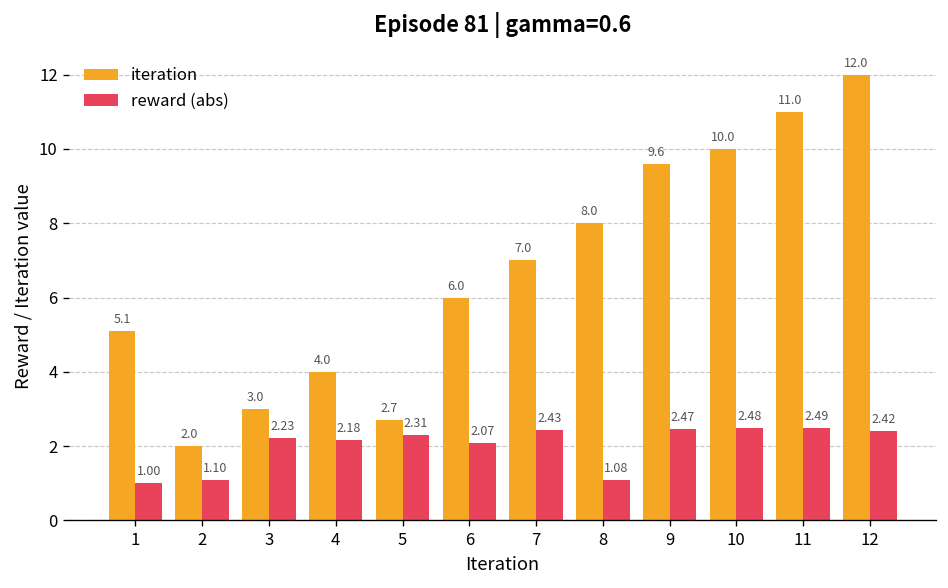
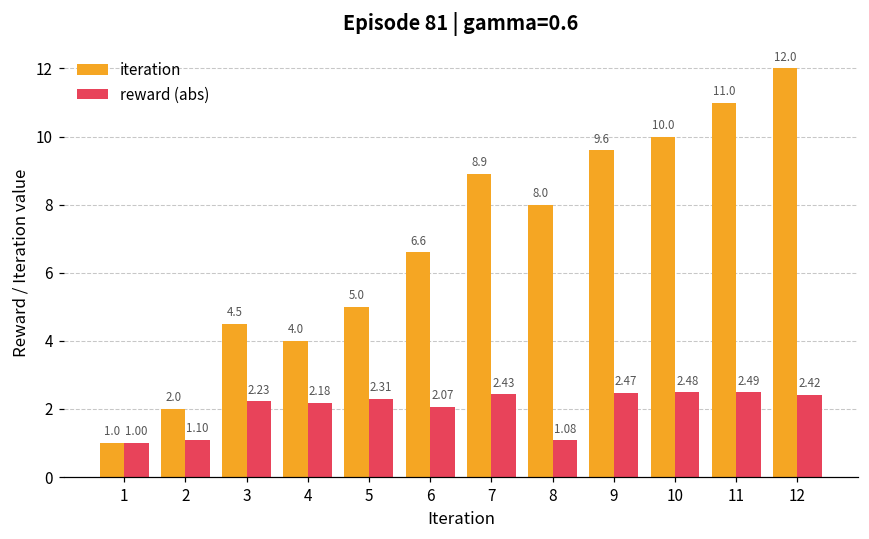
iteration, 1: 5.1 -> 1.0
iteration, 3: 3.0 -> 4.5
iteration, 5: 2.7 -> 5.0
iteration, 6: 6.0 -> 6.6
iteration, 7: 7.0 -> 8.9
